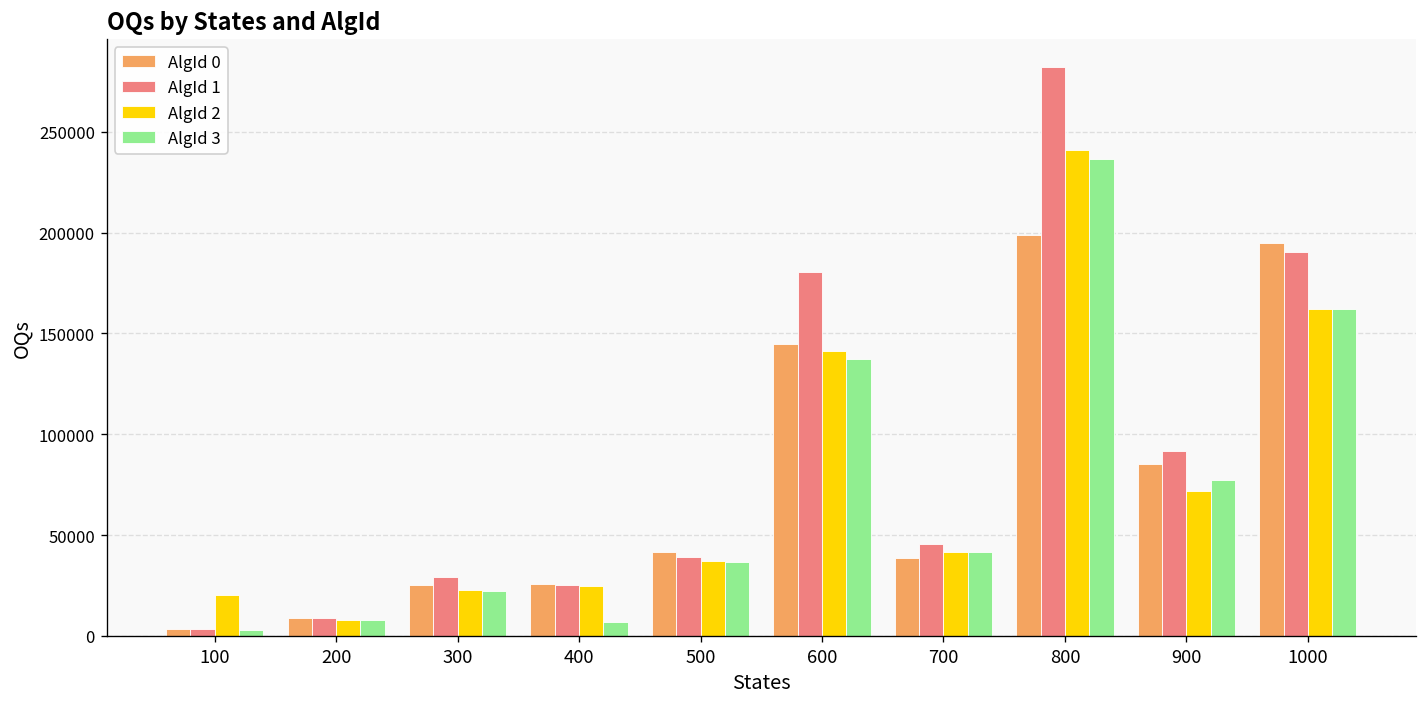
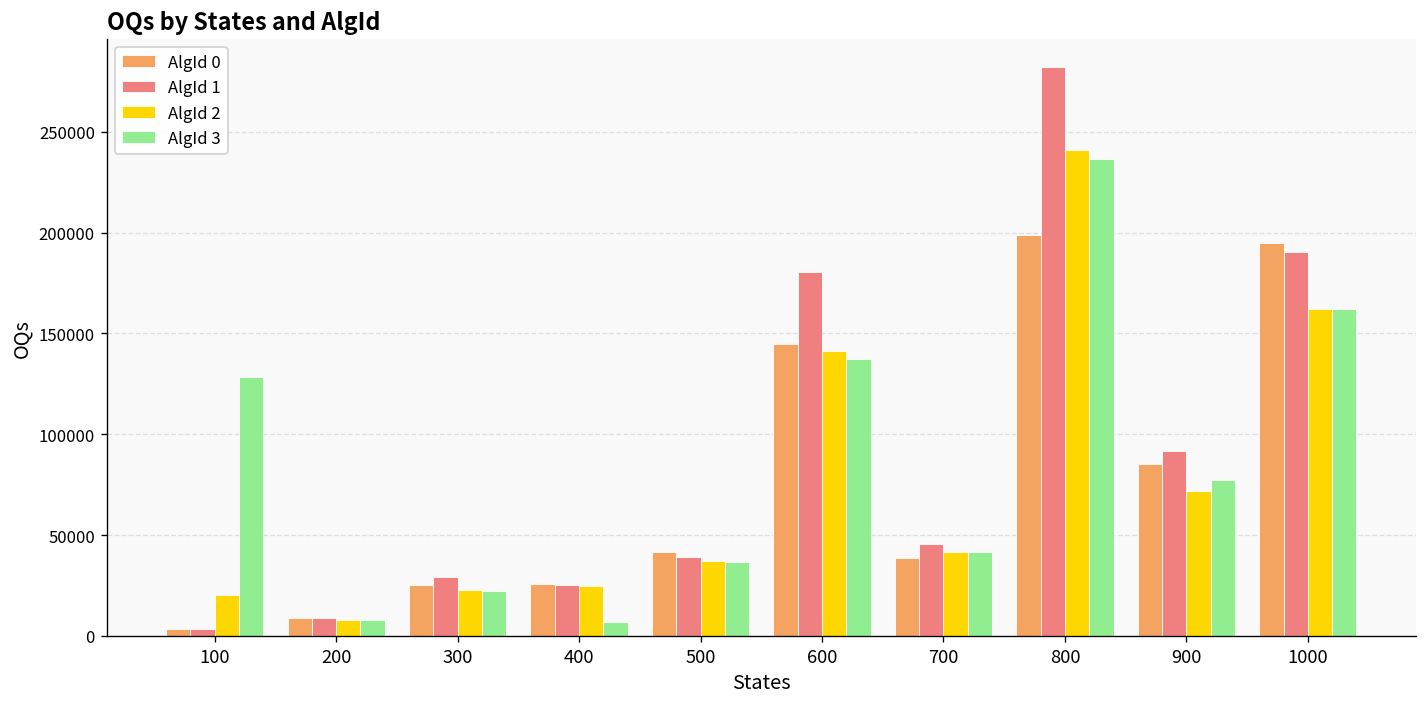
AlgId 3, 100: 3000 -> 128000
